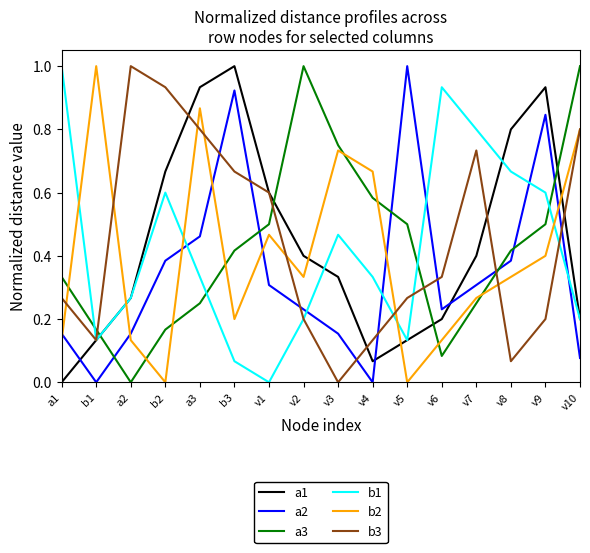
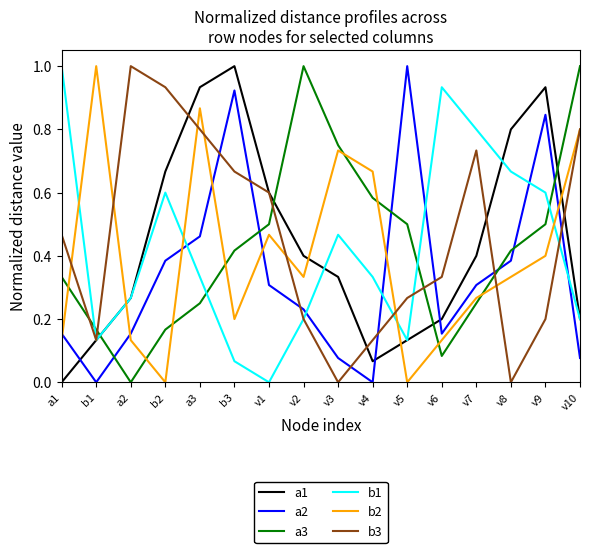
b3, a1: 0.27 -> 0.47
a2, v3: 0.15 -> 0.08
a2, v6: 0.23 -> 0.15
b3, v8: 0.07 -> 0.00
